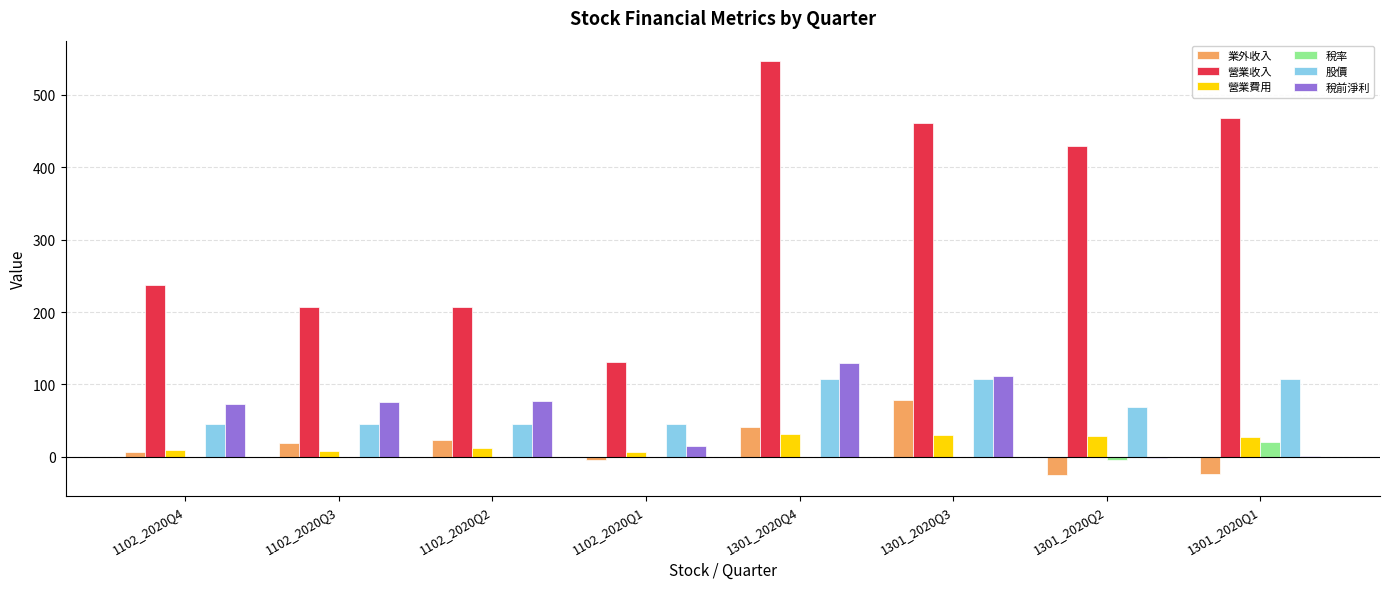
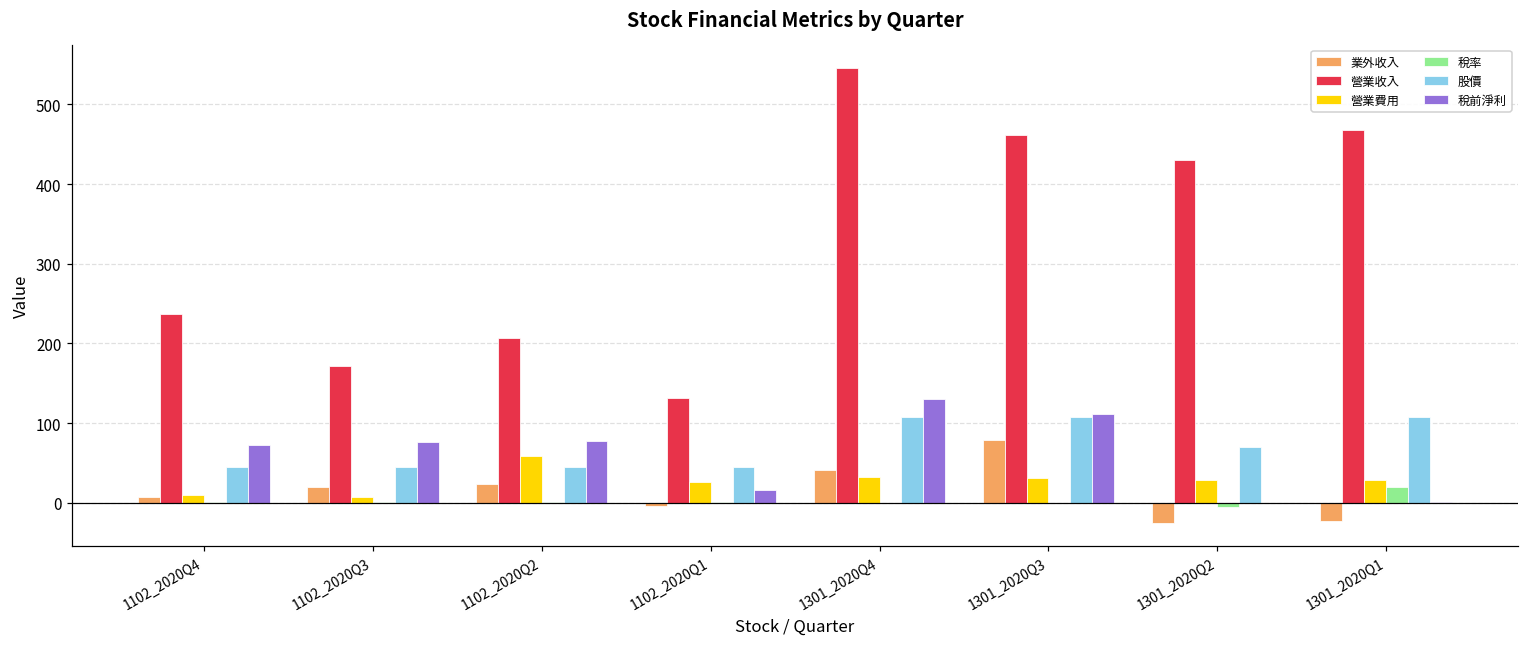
營業收入, 1102_2020Q3: 210 -> 170
營業費用, 1102_2020Q2: 10 -> 60
營業費用, 1102_2020Q1: 10 -> 30
